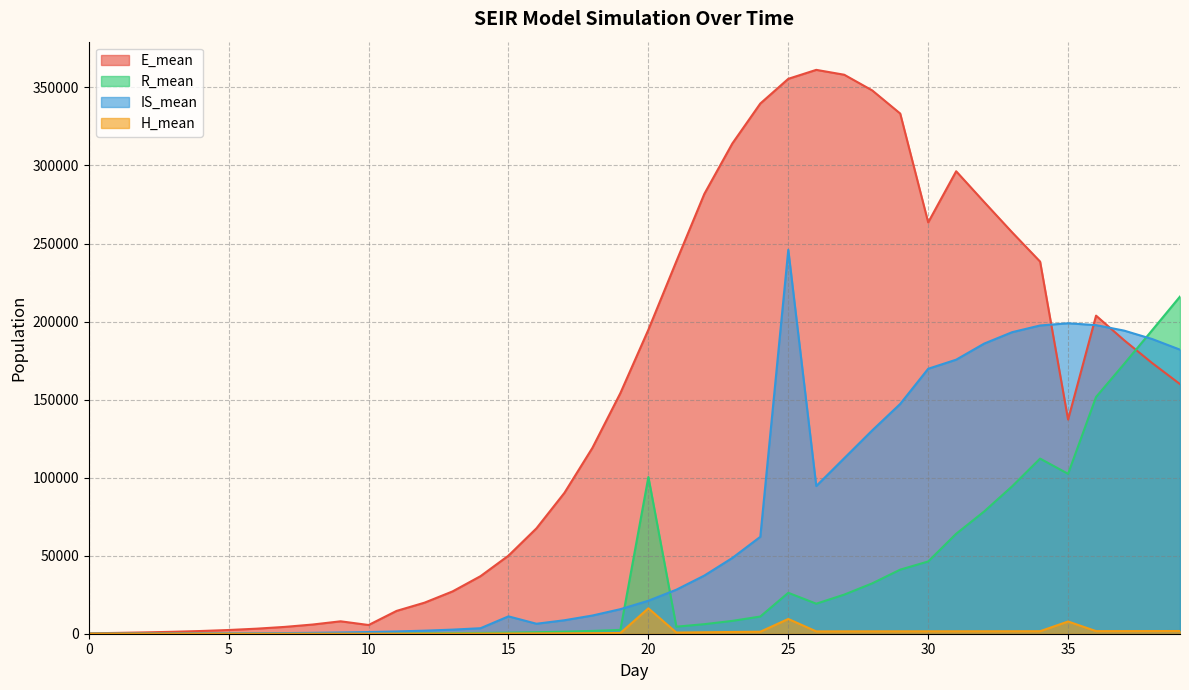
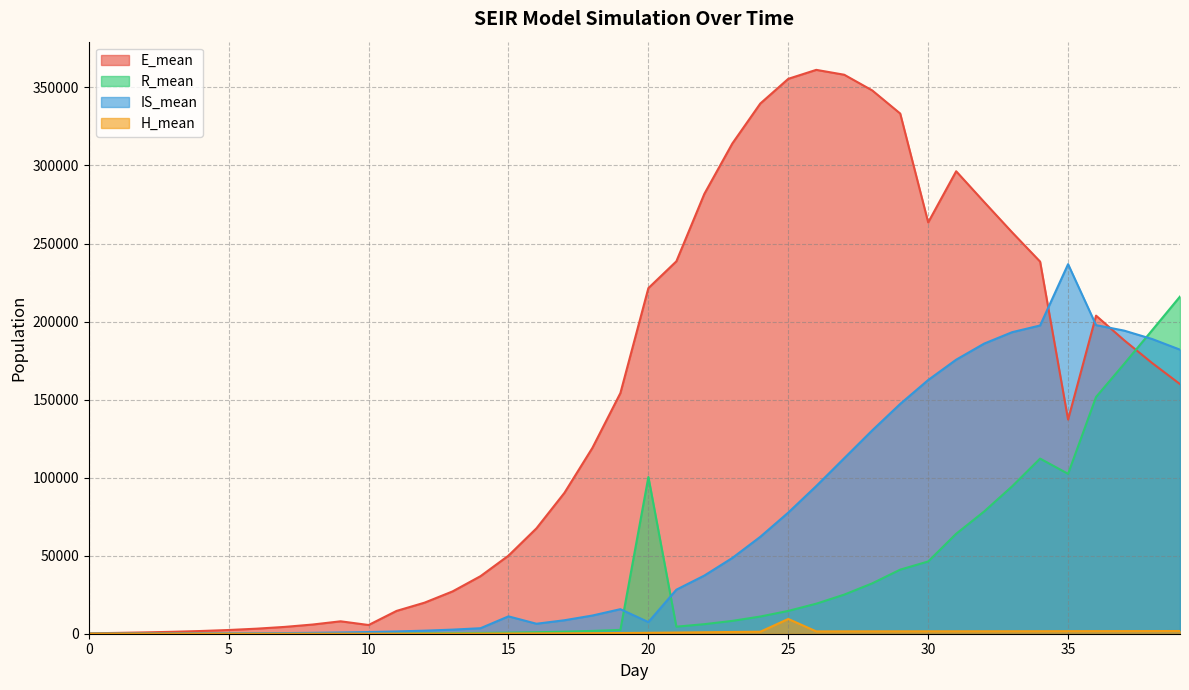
E_mean, 20: 195000 -> 221000
IS_mean, 20: 21000 -> 7000
H_mean, 20: 16000 -> 1000
R_mean, 25: 26000 -> 15000
IS_mean, 25: 246000 -> 78000
IS_mean, 30: 170000 -> 163000
IS_mean, 35: 199000 -> 237000
H_mean, 35: 8000 -> 2000
